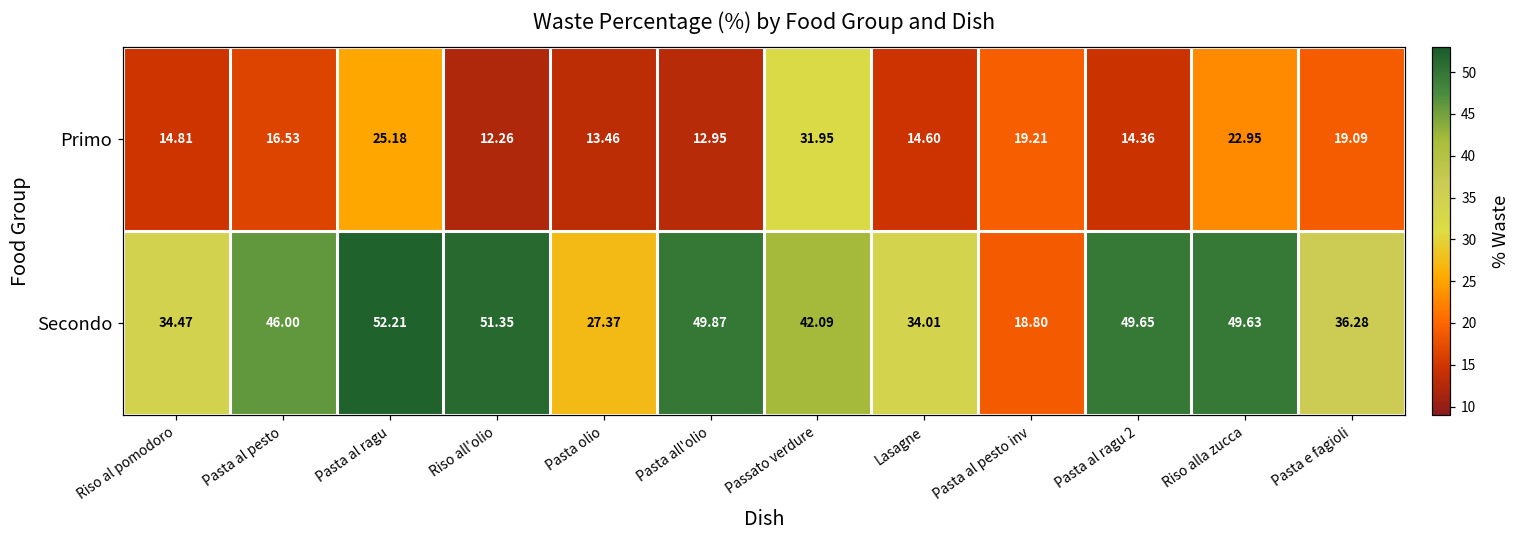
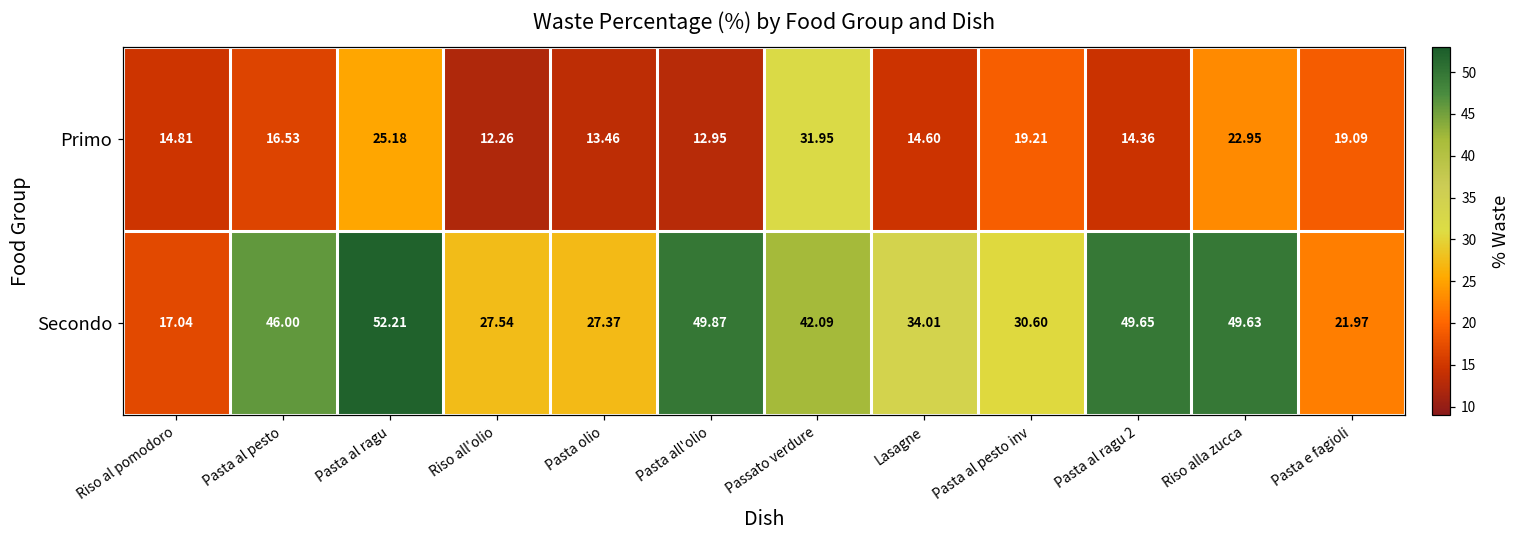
Secondo, Riso al pomodoro: 34.47 -> 17.04
Secondo, Riso all'olio: 51.35 -> 27.54
Secondo, Pasta al pesto inv: 18.80 -> 30.60
Secondo, Pasta e fagioli: 36.28 -> 21.97
